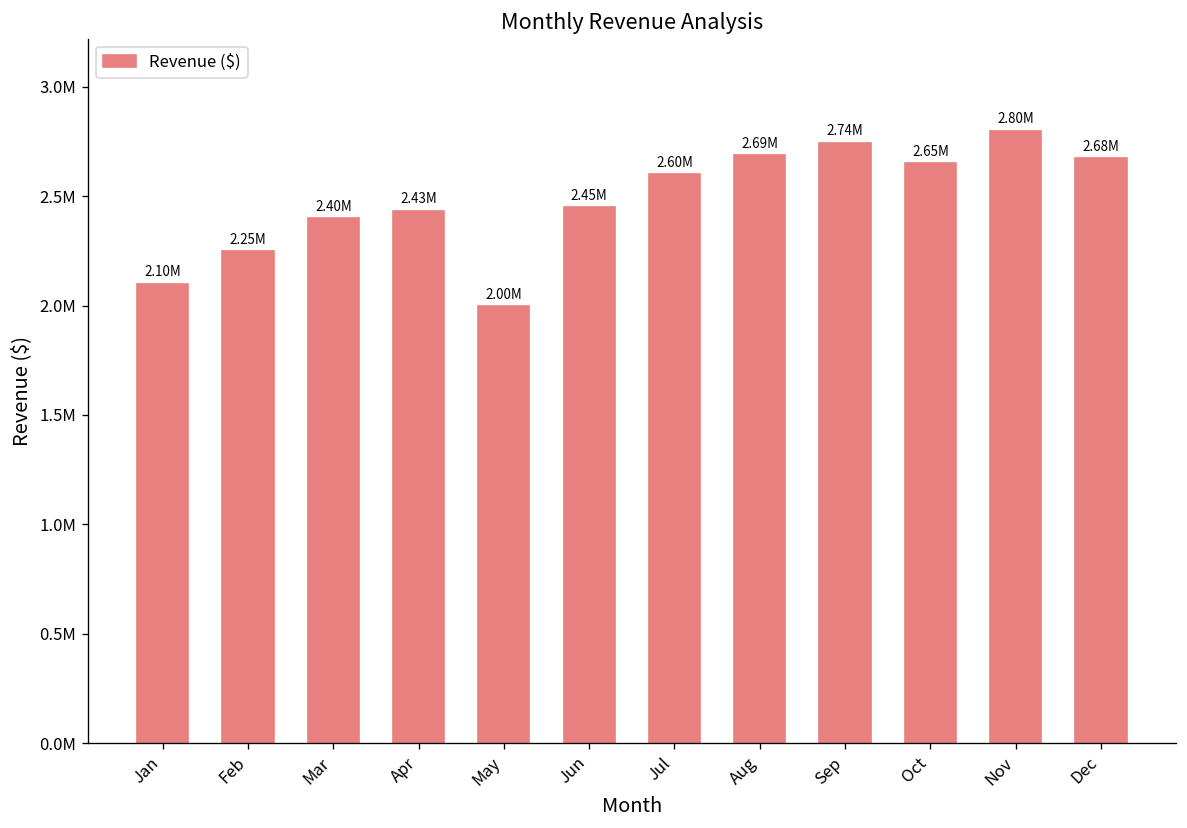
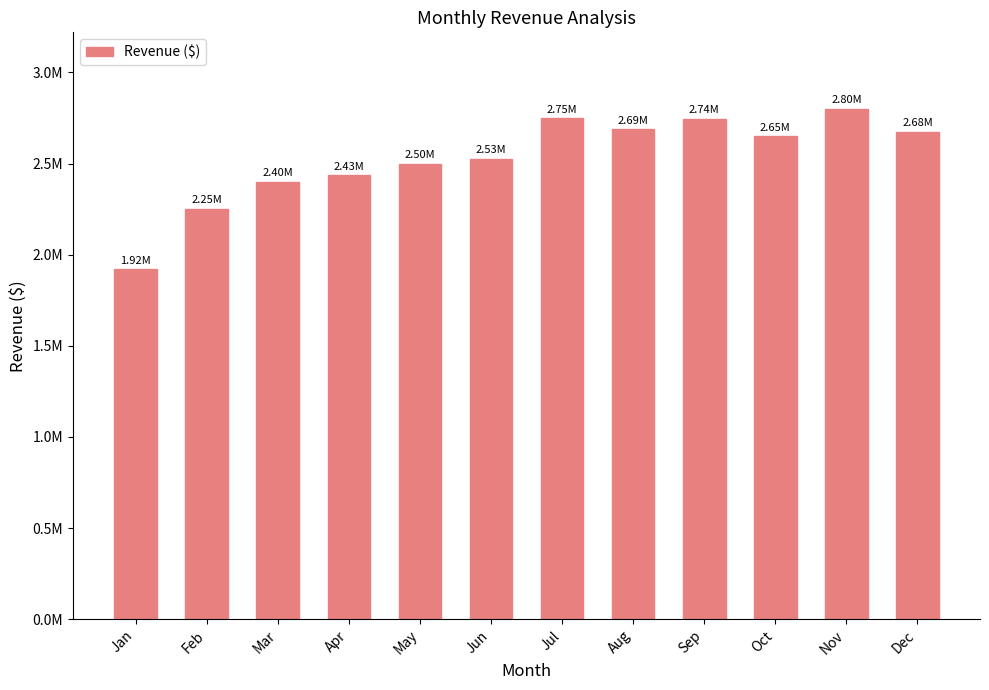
Jan: 2.10M -> 1.92M
May: 2.00M -> 2.50M
Jun: 2.45M -> 2.53M
Jul: 2.60M -> 2.75M
